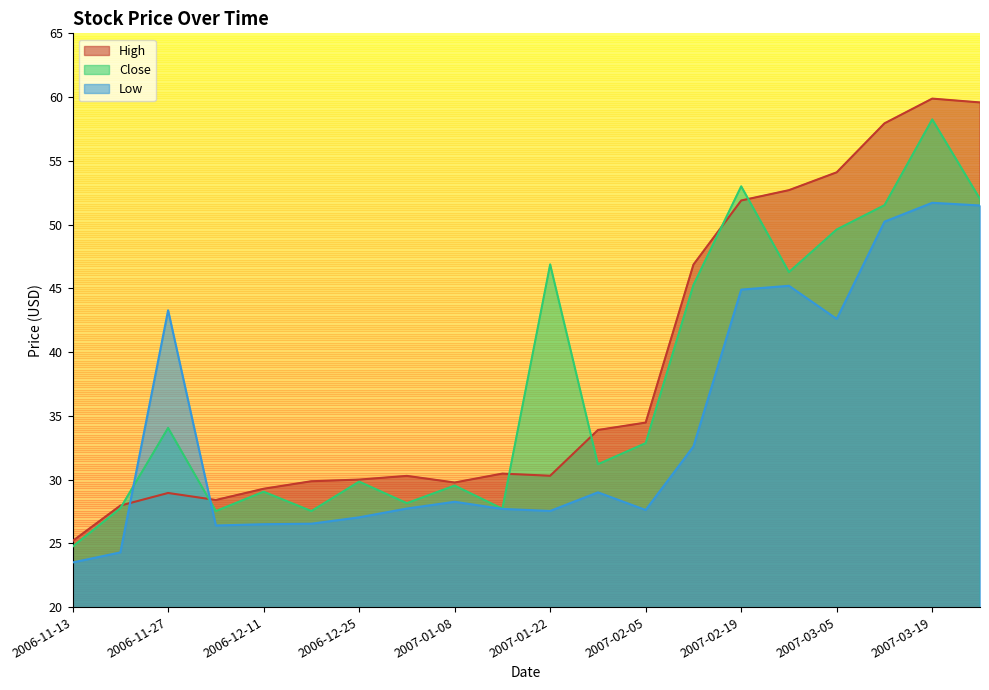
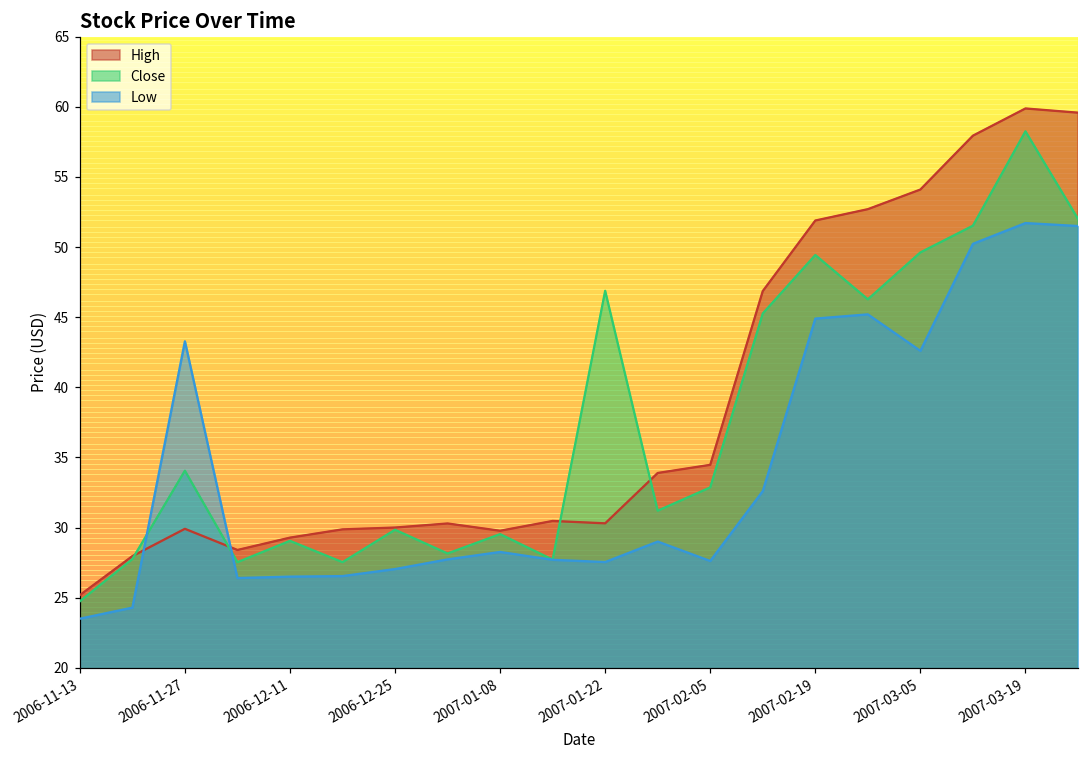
High, 2006-11-27: 29.0 -> 29.9
Close, 2007-02-19: 53.0 -> 49.4
